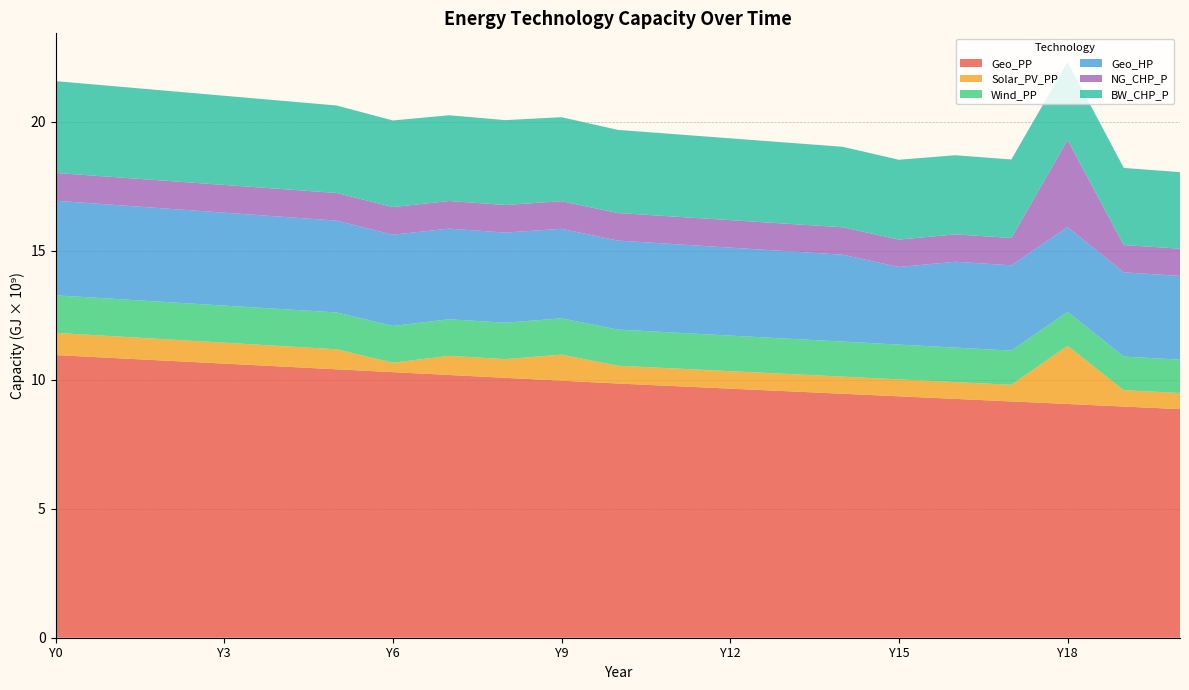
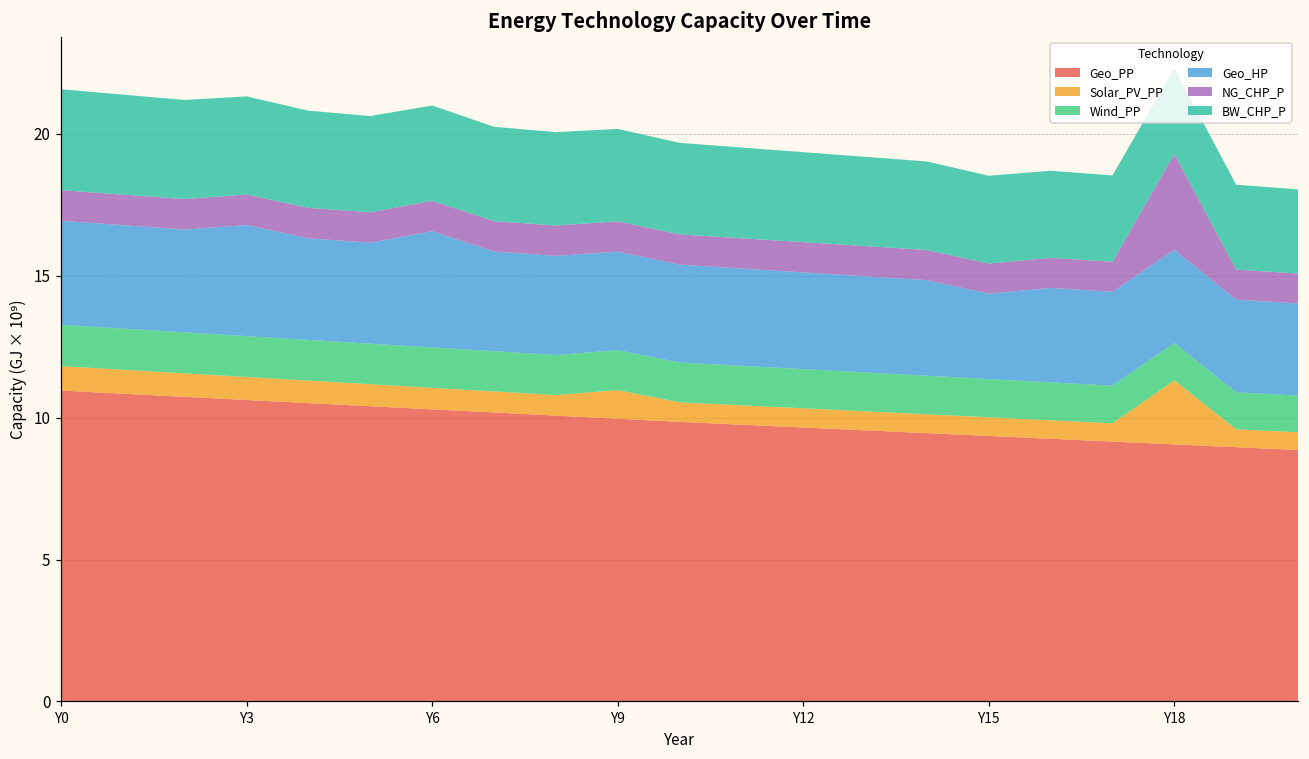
Geo_HP, Y3: 3.6 -> 3.9
Solar_PV_PP, Y6: 0.4 -> 0.8
Geo_HP, Y6: 3.5 -> 4.1
